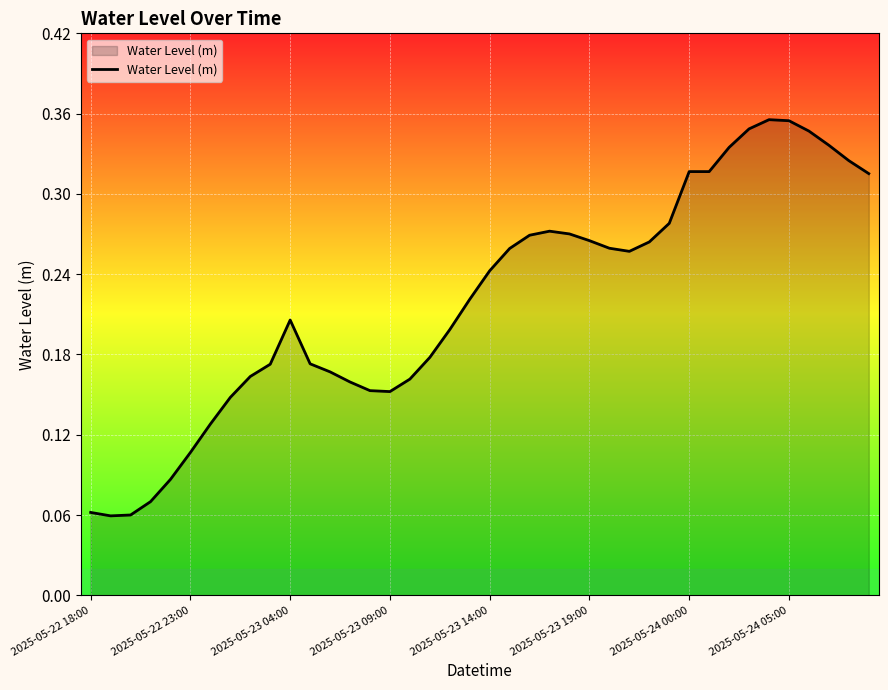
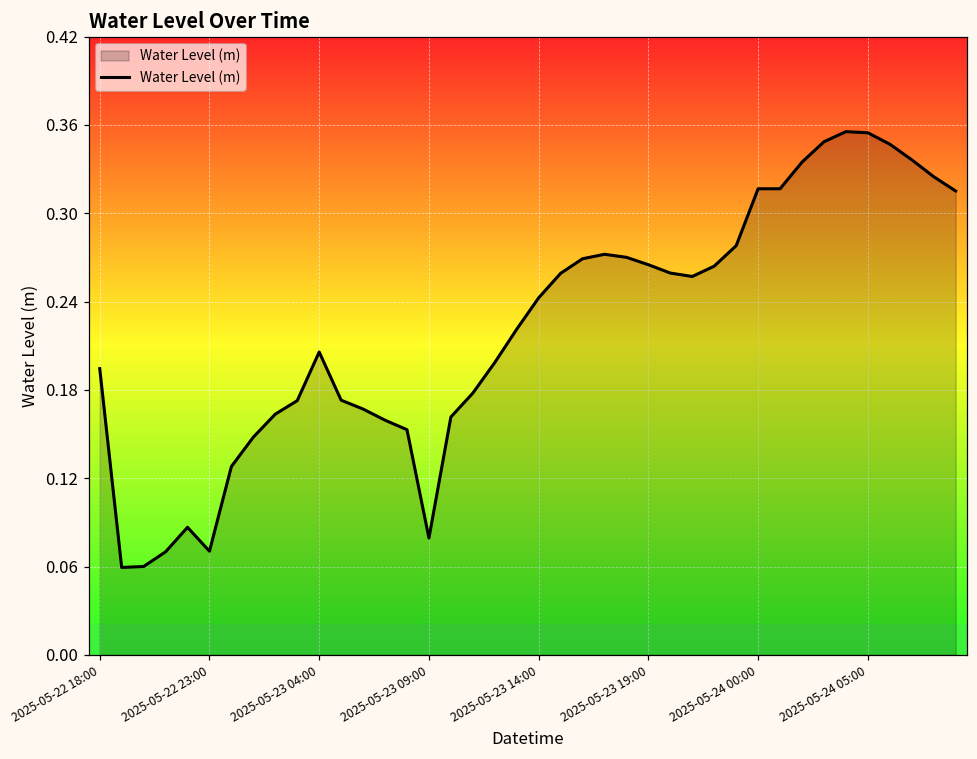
2025-05-22 18:00: 0.062 -> 0.194
2025-05-22 23:00: 0.107 -> 0.070
2025-05-23 09:00: 0.152 -> 0.079
